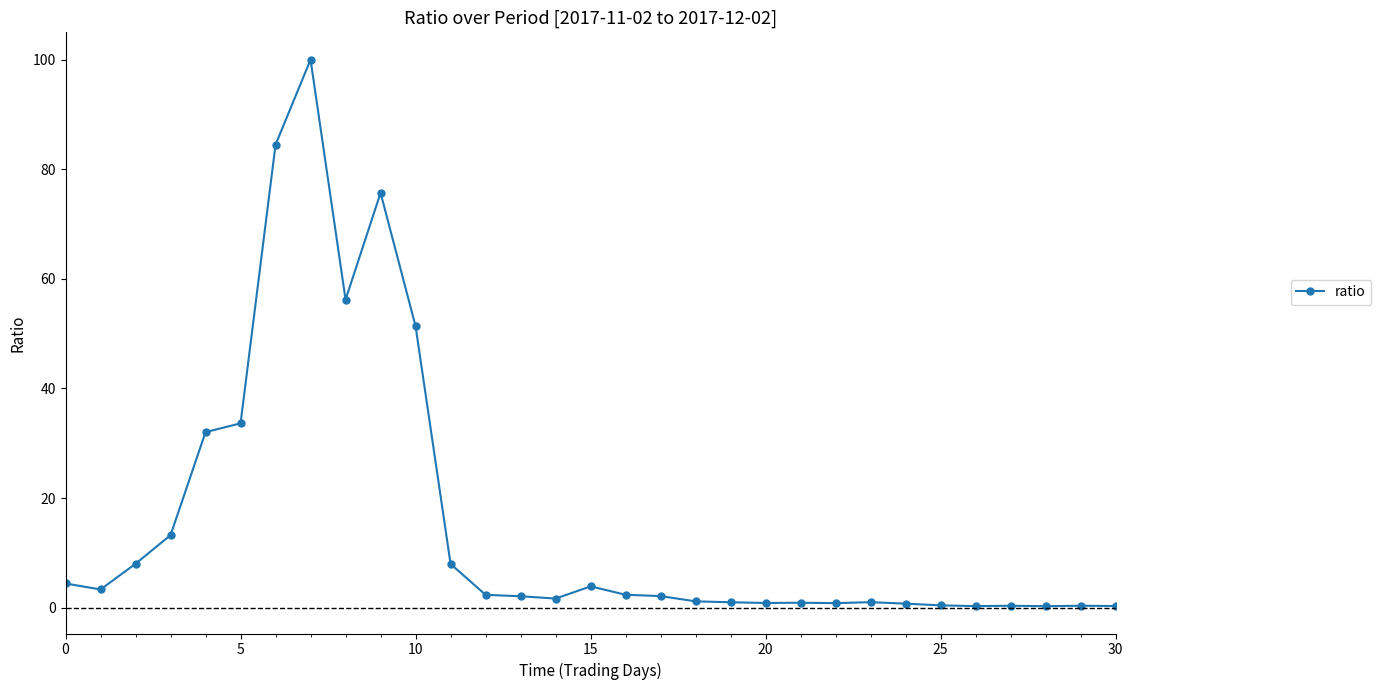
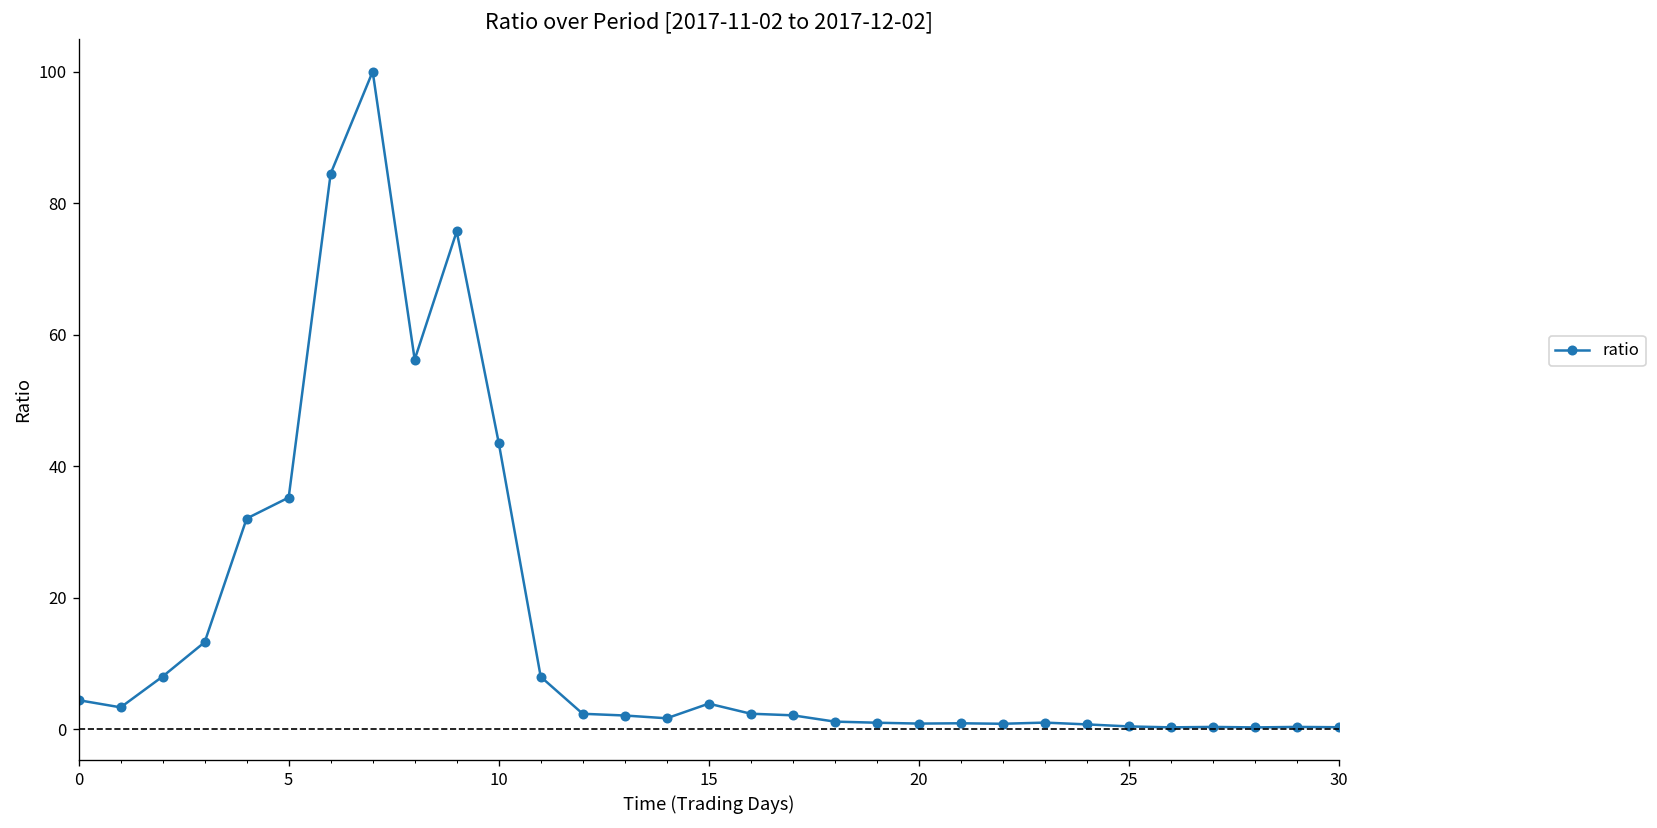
5: 34 -> 35
10: 51 -> 44
